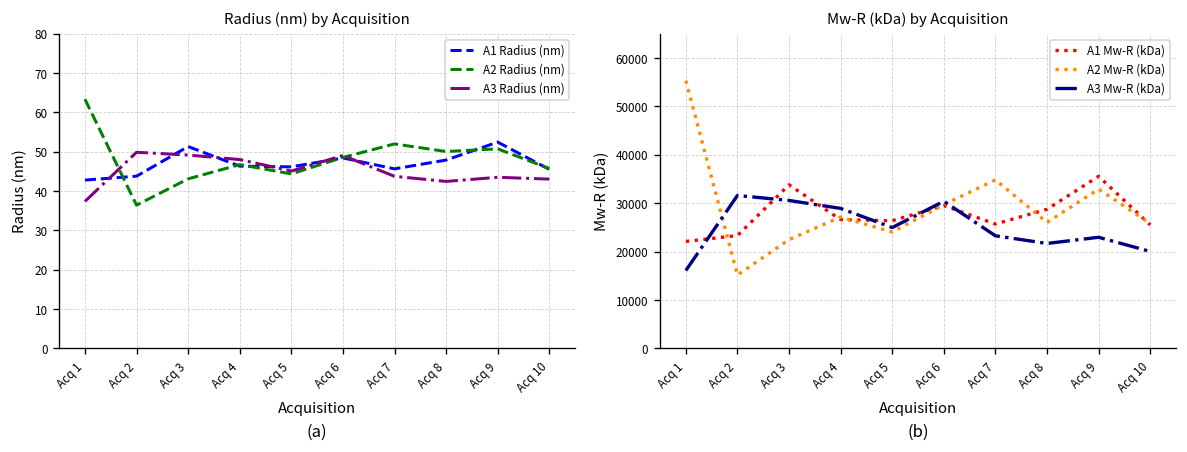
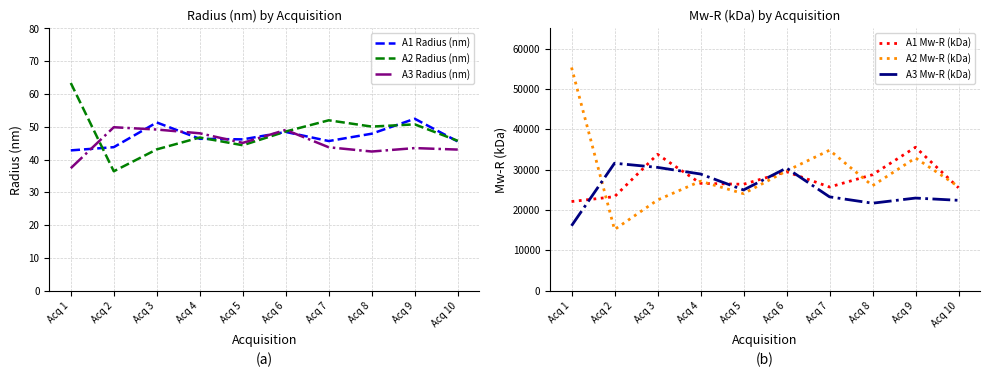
Mw-R (kDa) by Acquisition, A3 Mw-R (kDa), Acq 10: 20000 -> 22000
